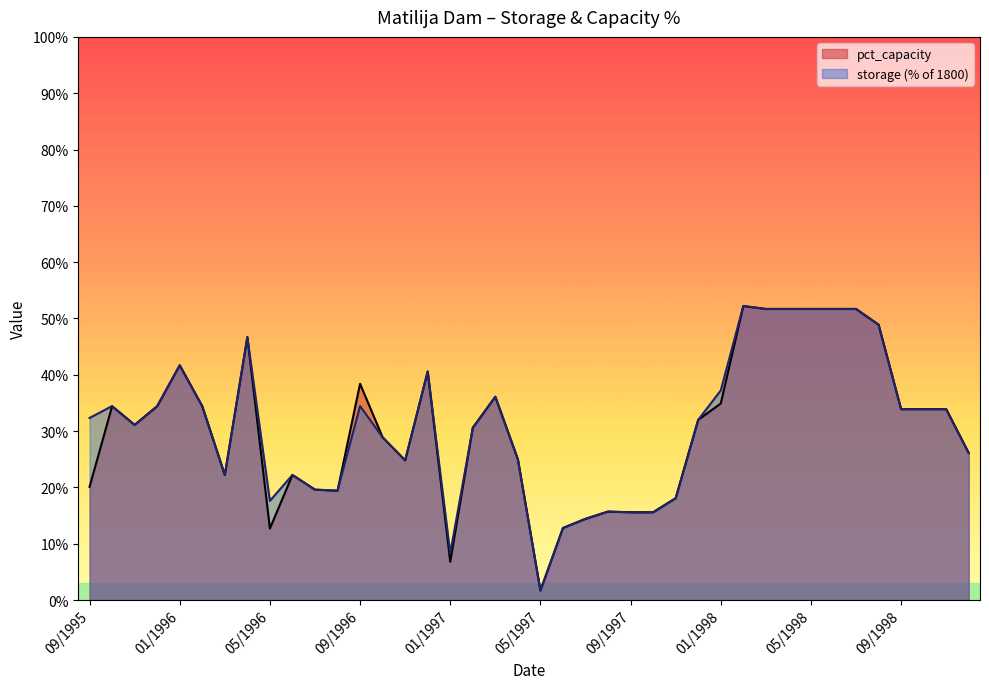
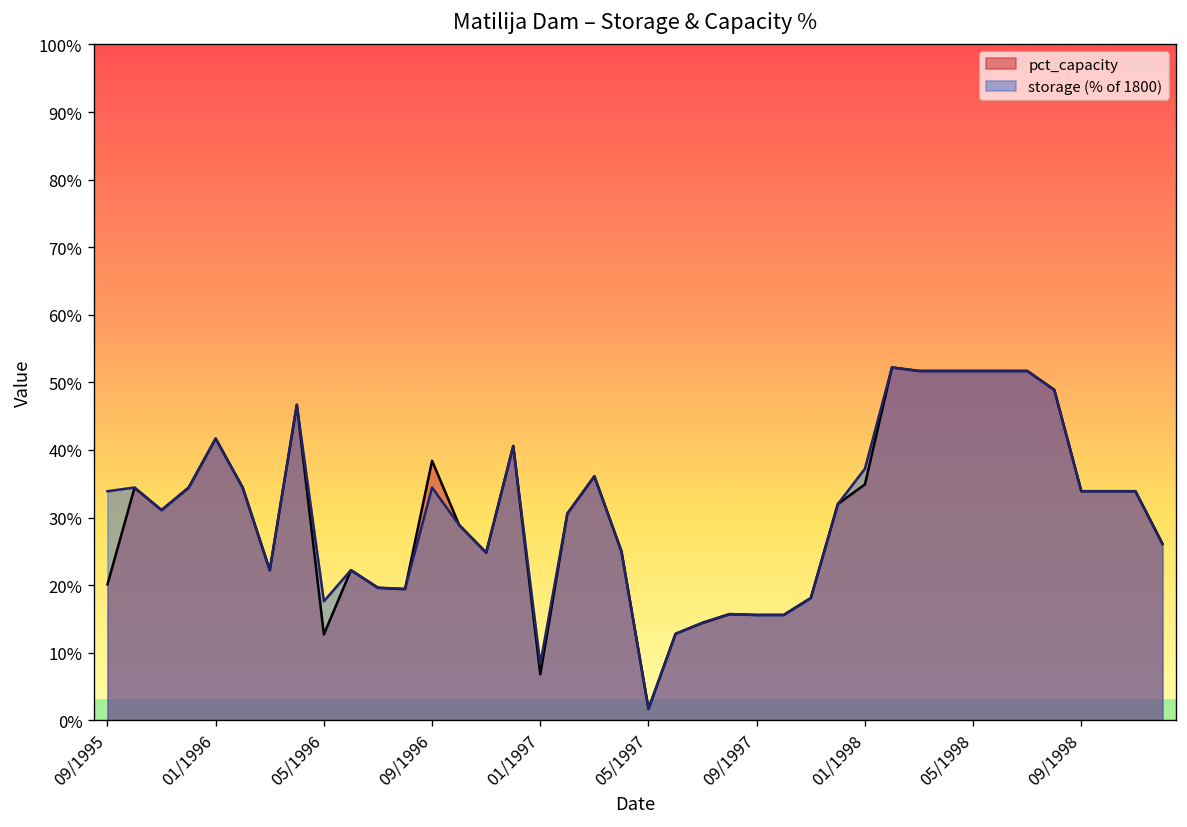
storage (% of 1800), 09/1995: 32% -> 34%
